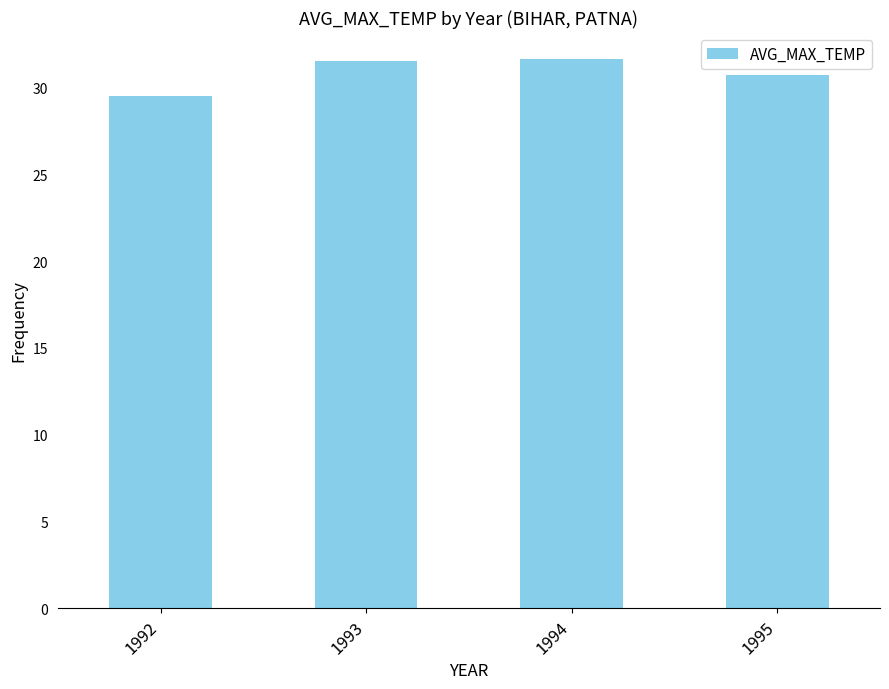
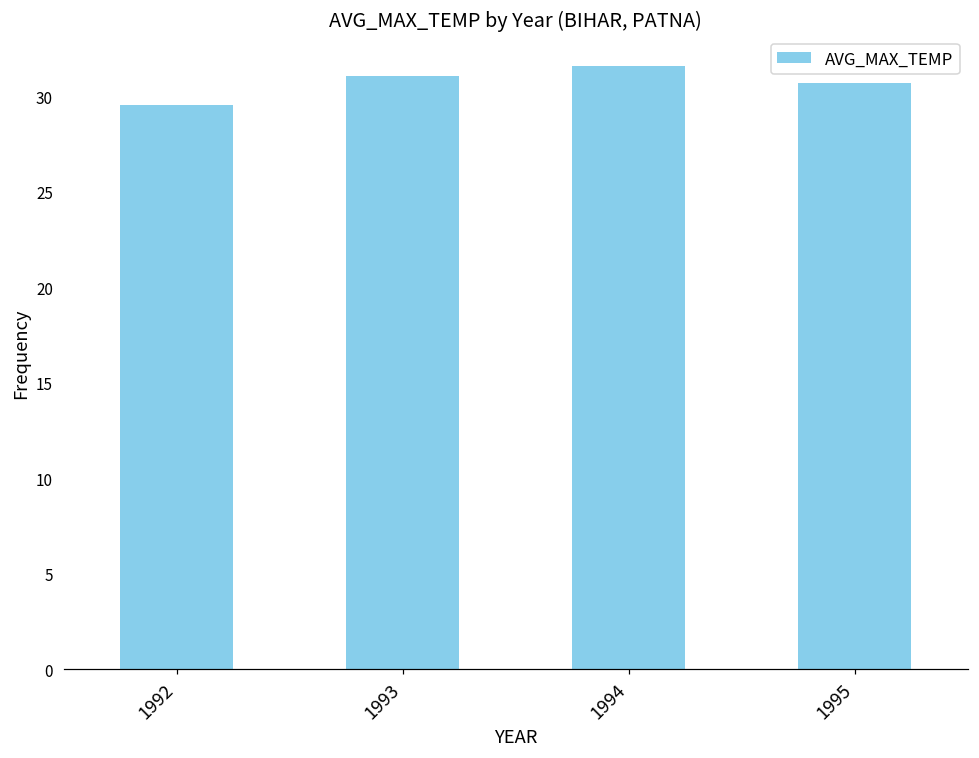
1993: 31.5 -> 31.1
